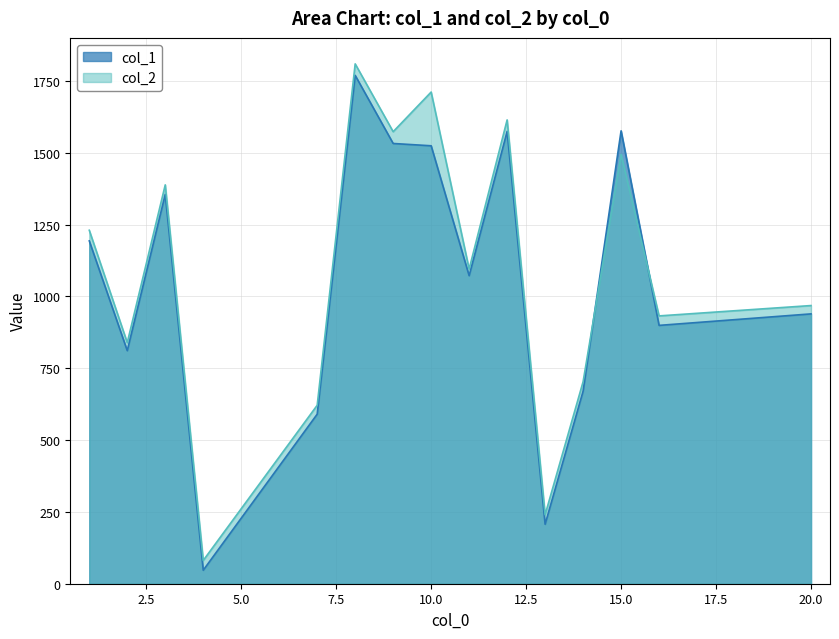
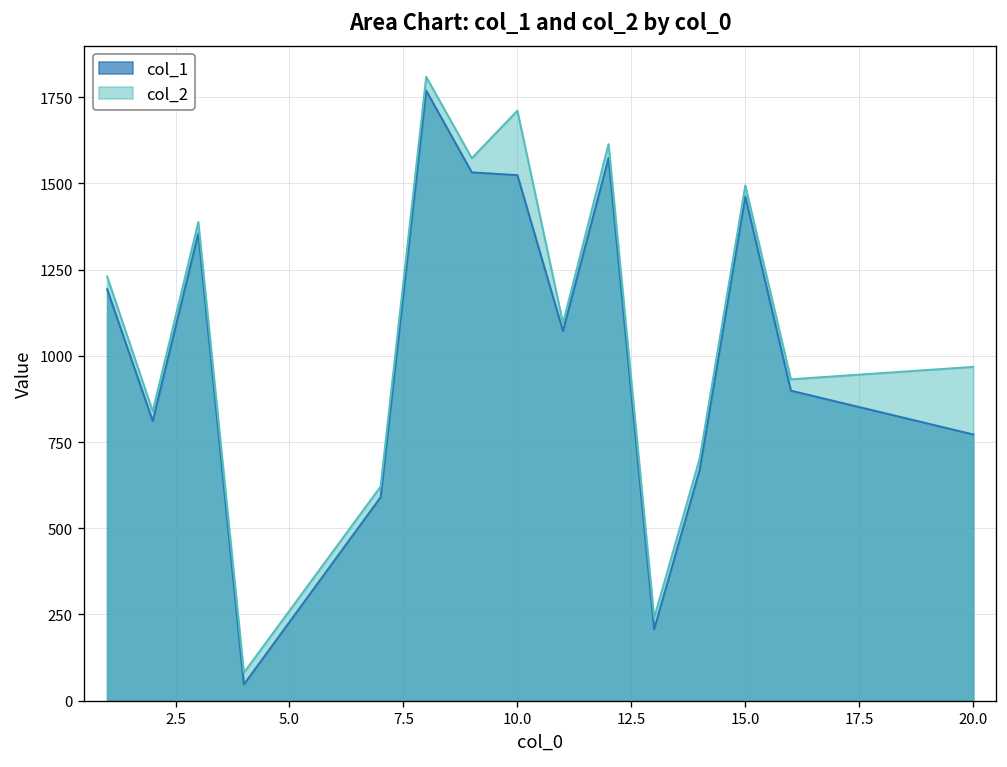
col_1, 15.0: 1580 -> 1460
col_1, 20.0: 940 -> 770
